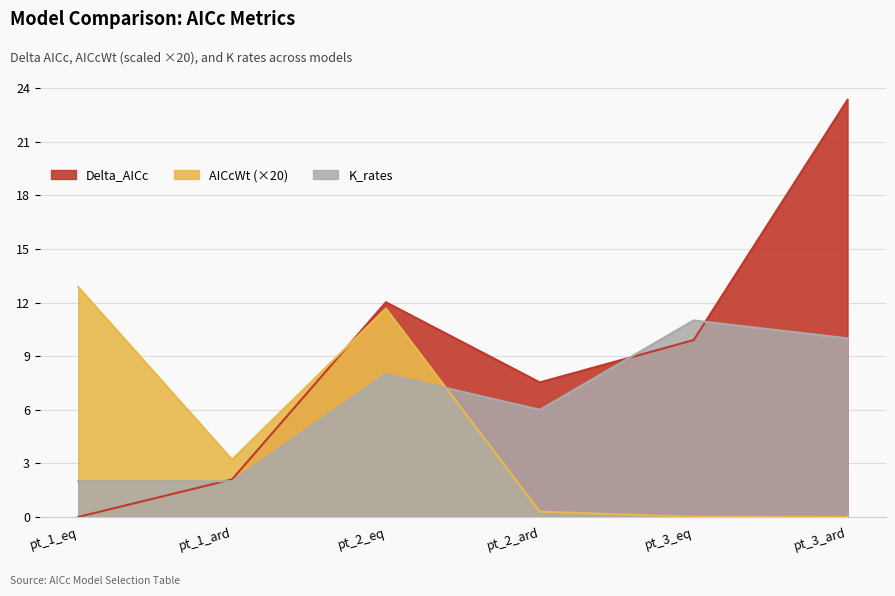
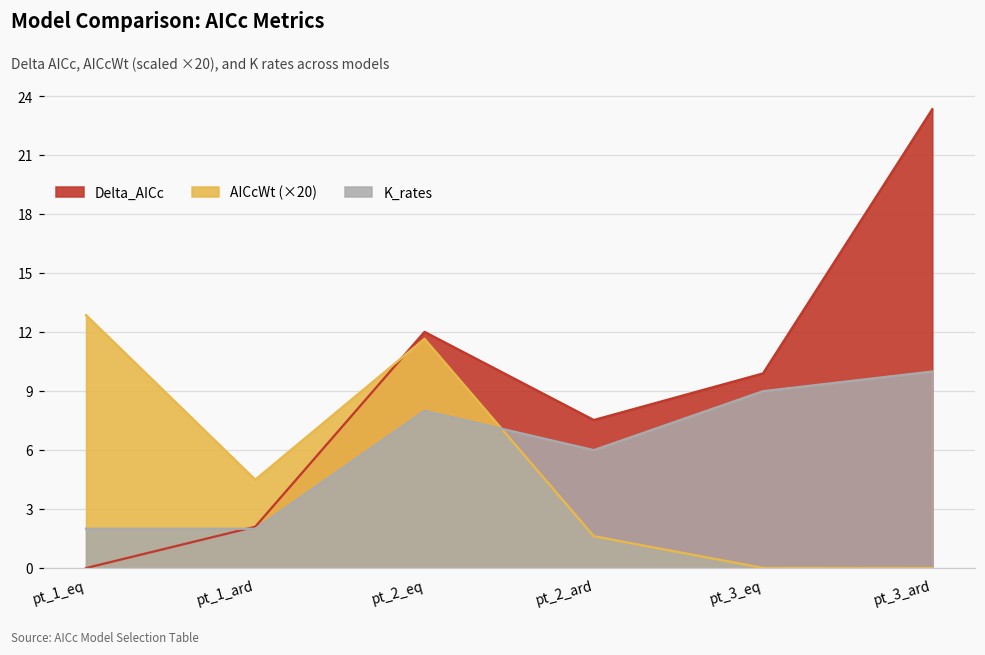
AICcWt (×20), pt_1_ard: 3.2 -> 4.5
AICcWt (×20), pt_2_ard: 0.3 -> 1.6
K_rates, pt_3_eq: 11 -> 9
